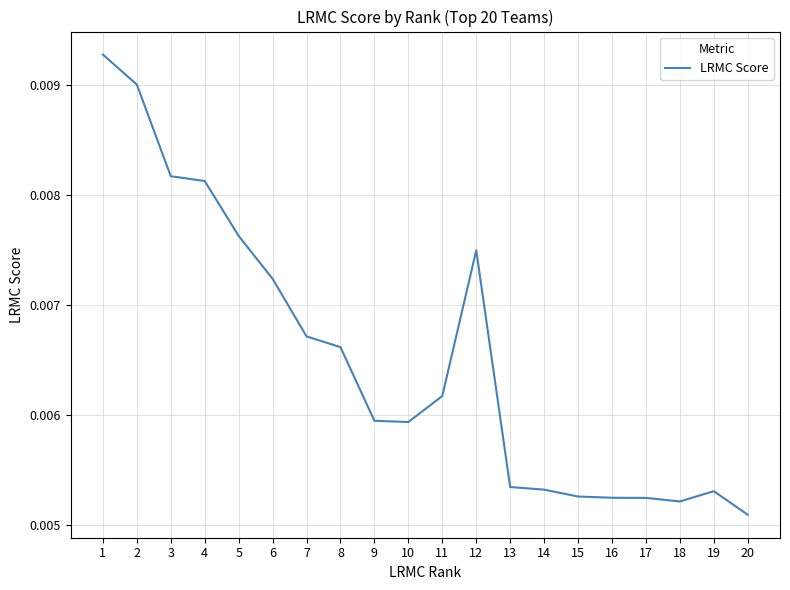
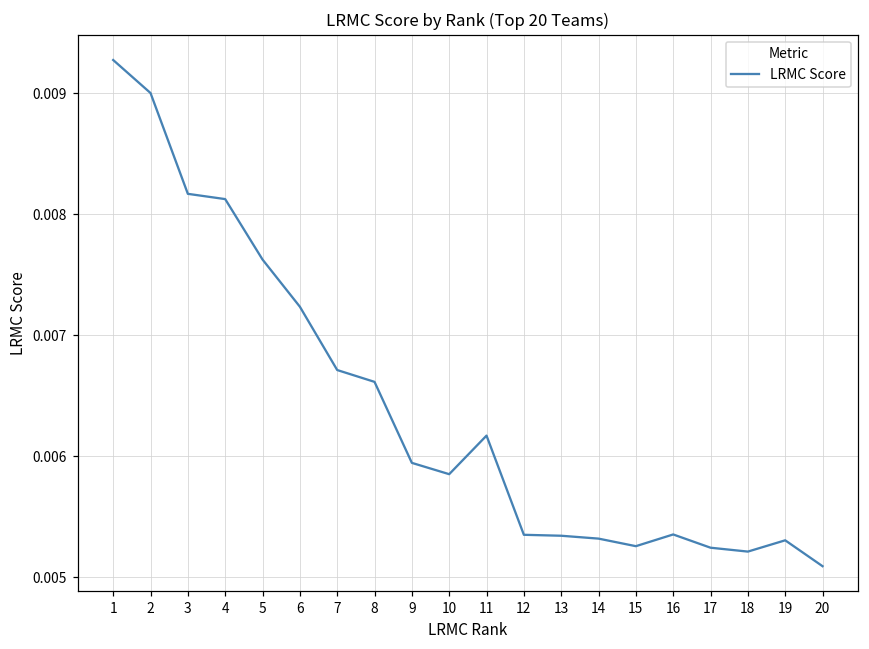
10: 0.00593 -> 0.00585
12: 0.00750 -> 0.00535
16: 0.00525 -> 0.00535
